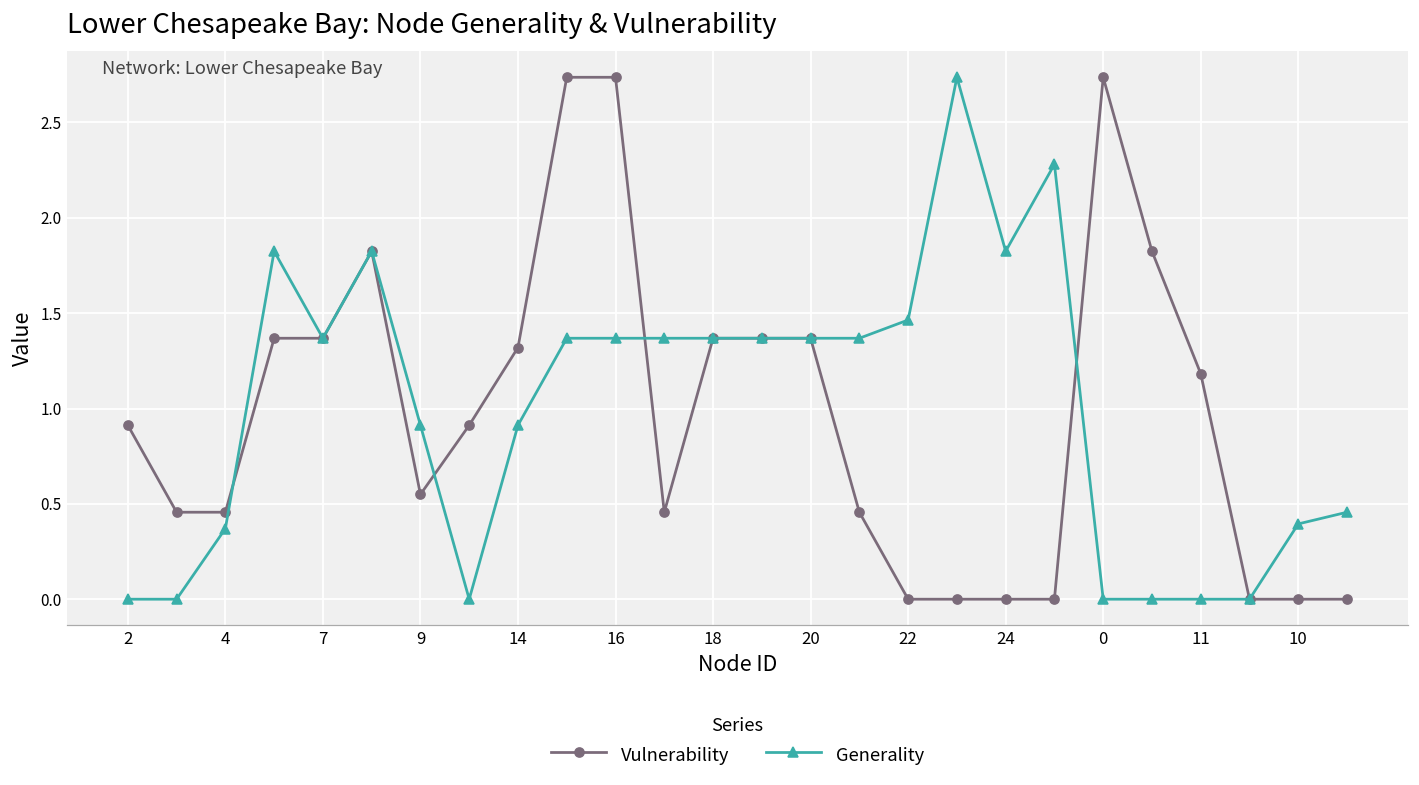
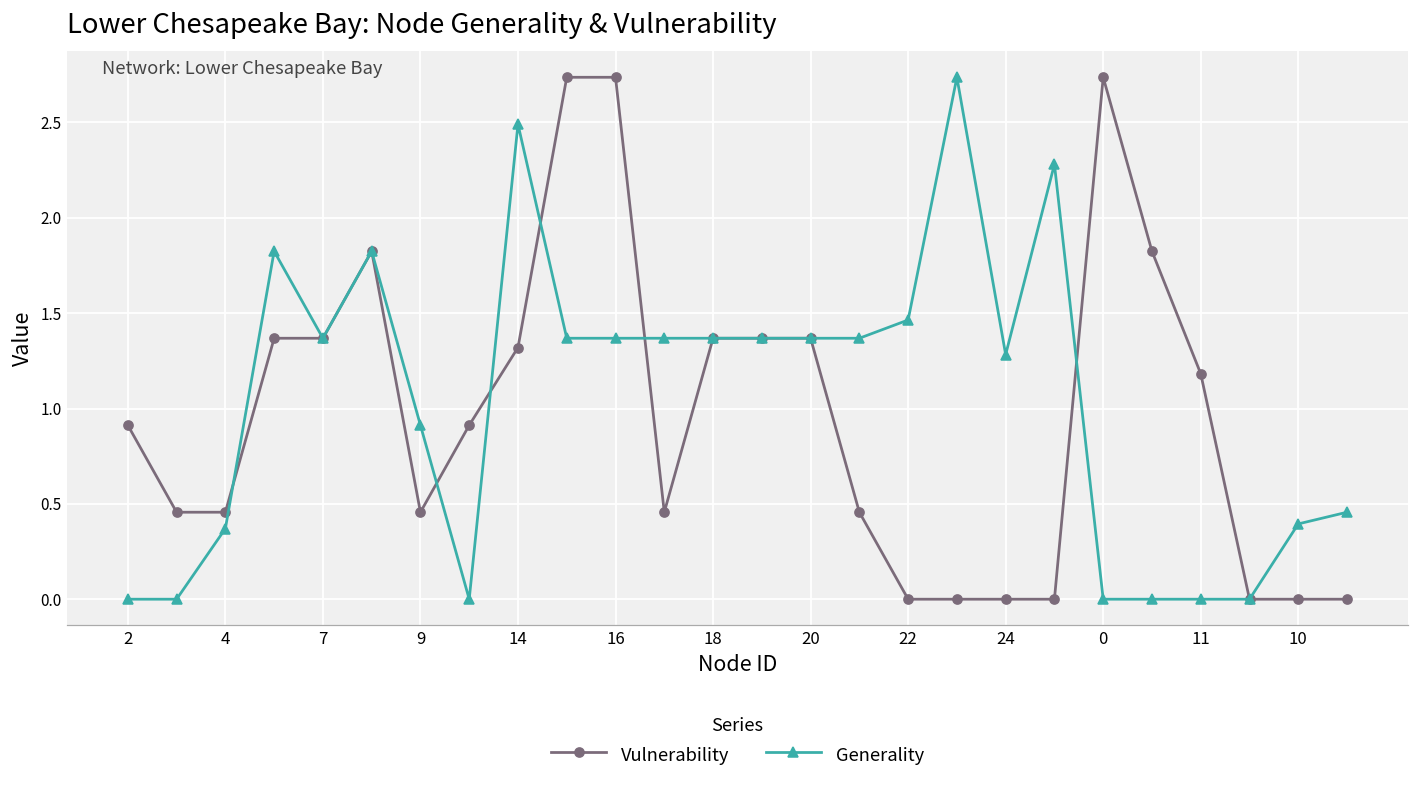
Vulnerability, 9: 0.55 -> 0.46
Generality, 14: 0.91 -> 2.49
Generality, 24: 1.82 -> 1.28
